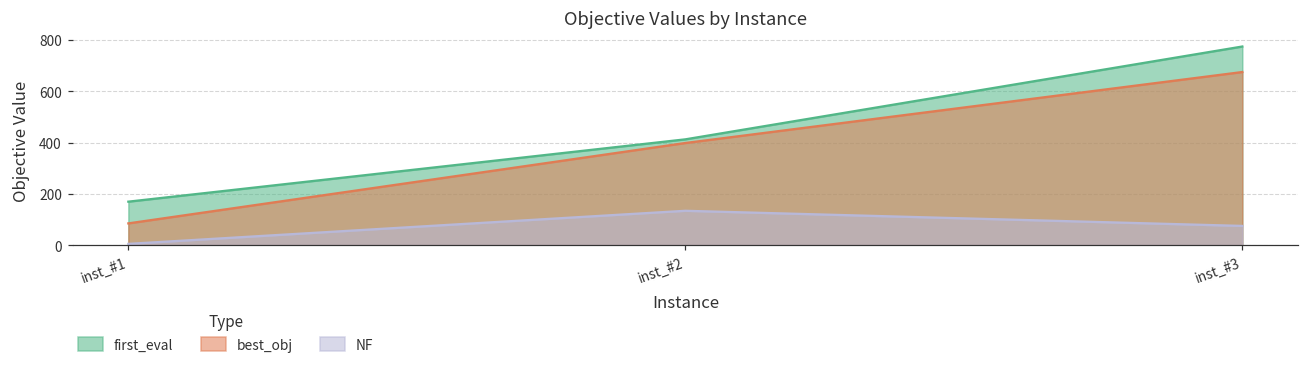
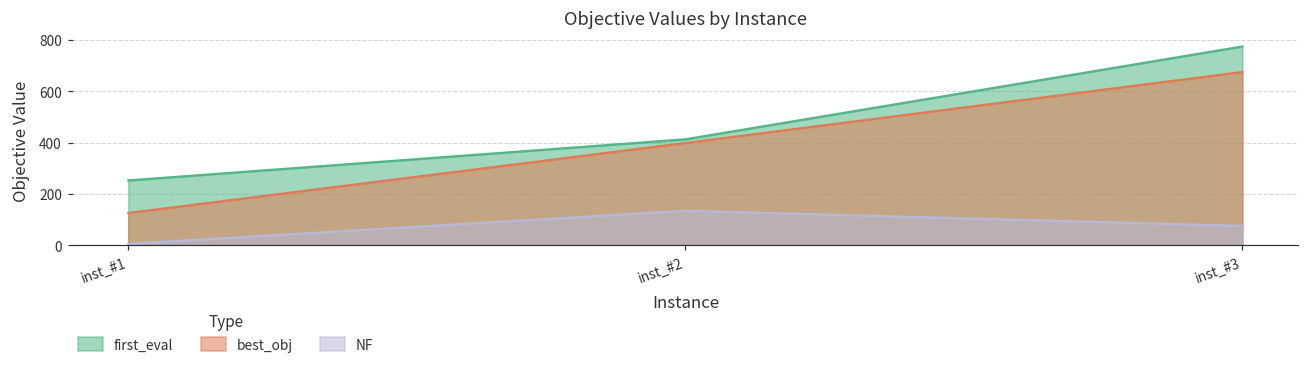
first_eval, inst_#1: 170 -> 250
best_obj, inst_#1: 80 -> 130
